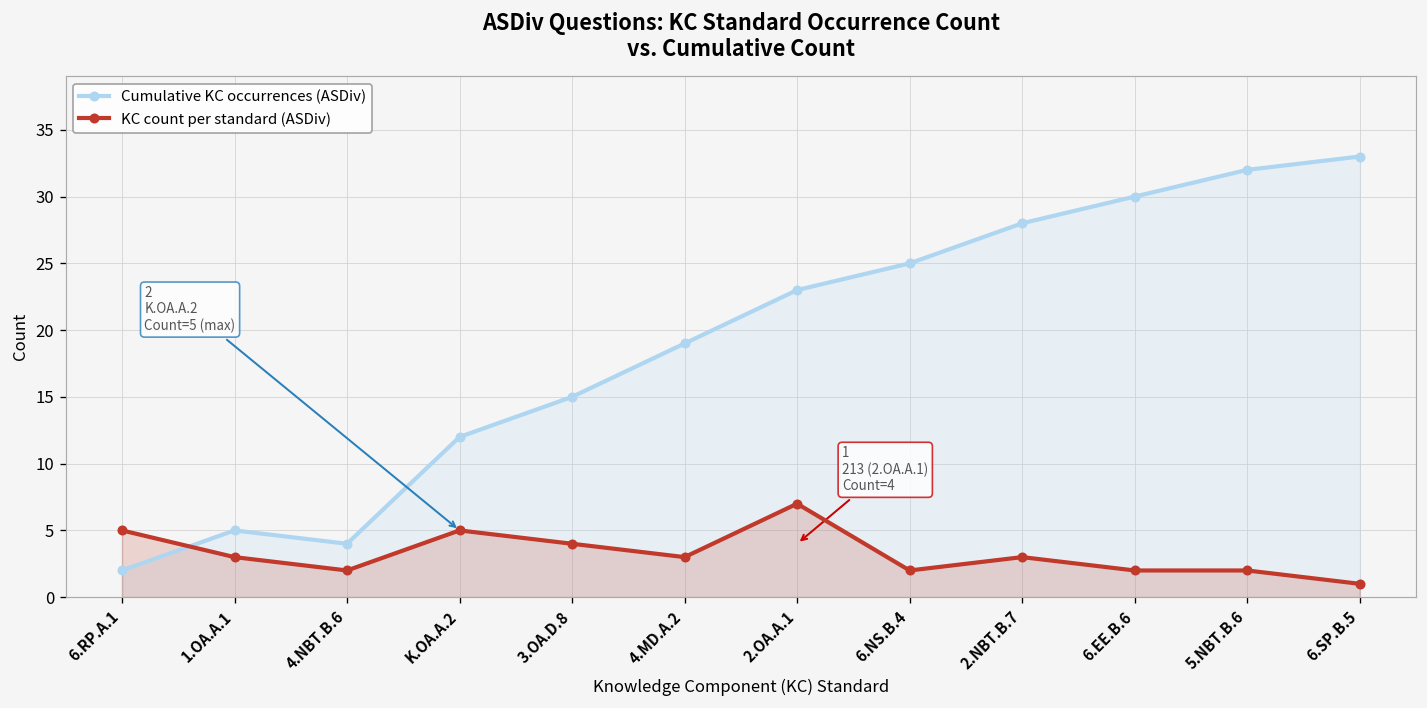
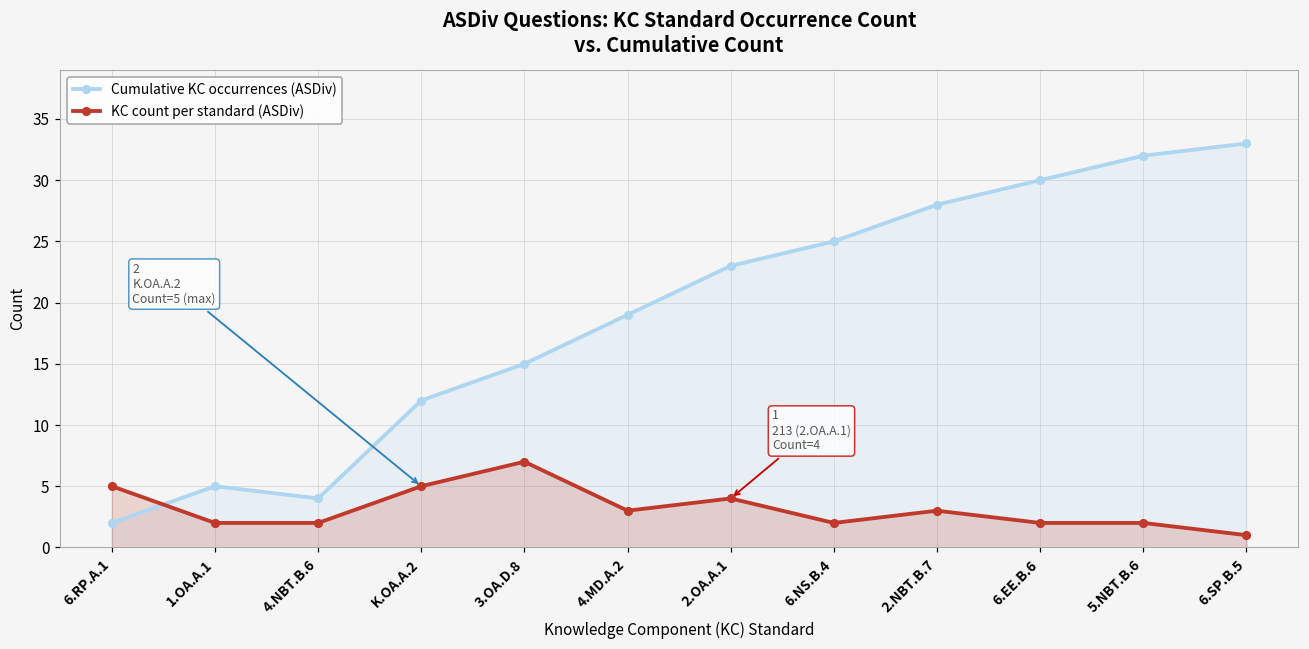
KC count per standard (ASDiv), 1.OA.A.1: 3 -> 2
KC count per standard (ASDiv), 3.OA.D.8: 4 -> 7
KC count per standard (ASDiv), 2.OA.A.1: 7 -> 4
